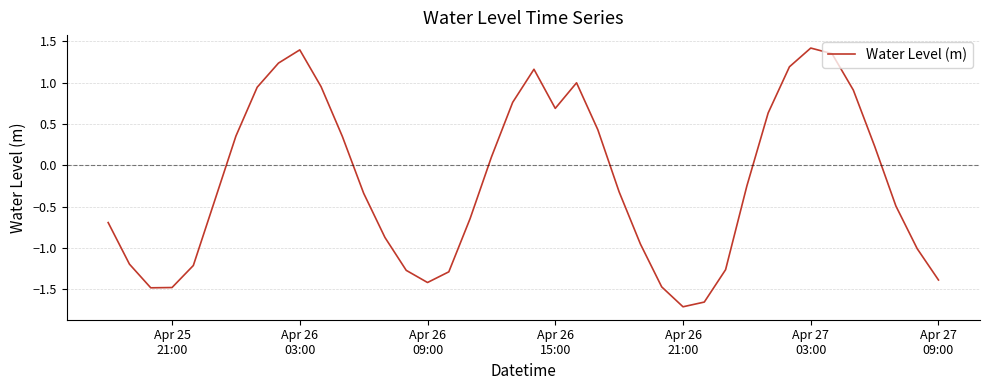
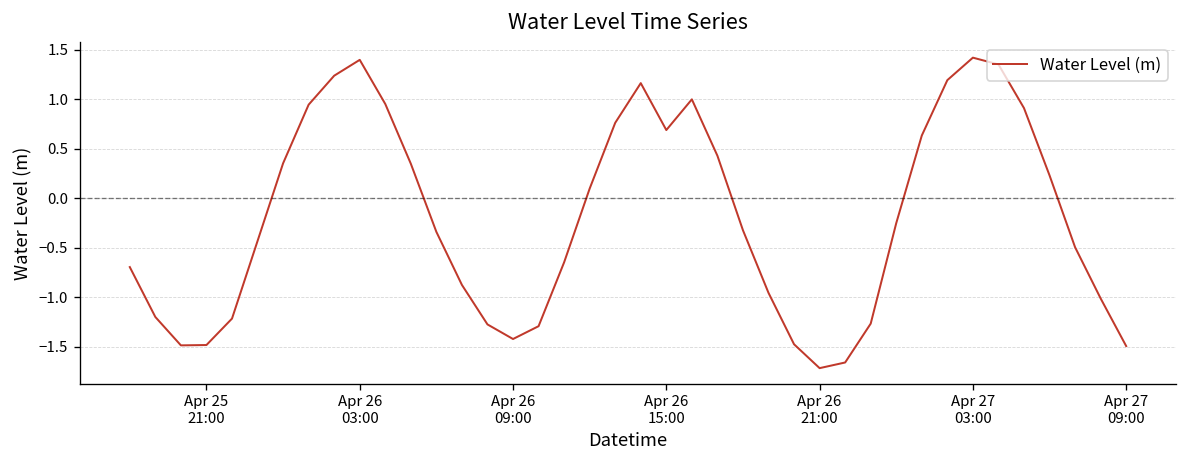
Apr 27 09:00: -1.4 -> -1.5
